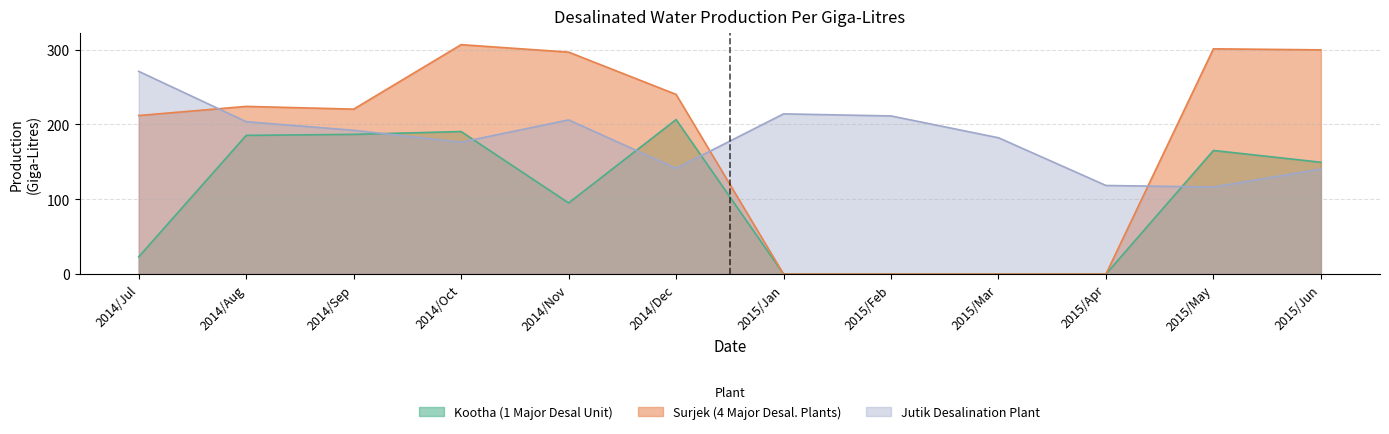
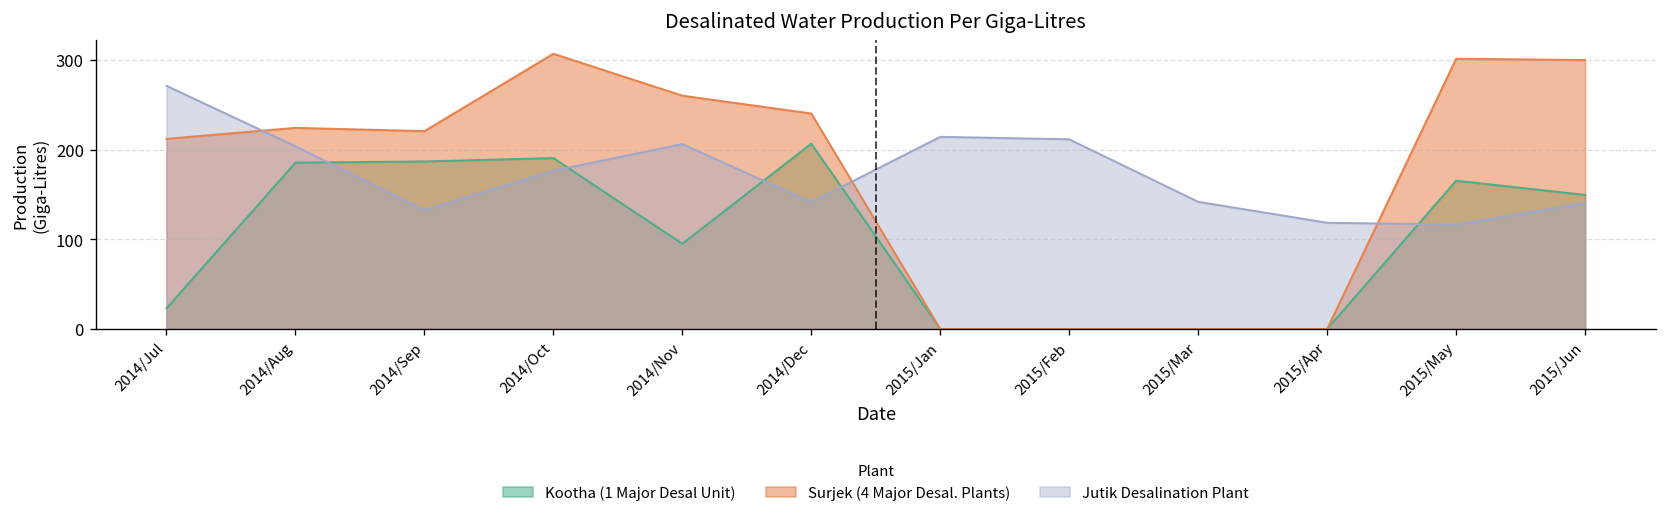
Jutik Desalination Plant, 2014/Sep: 190 -> 130
Surjek (4 Major Desal. Plants), 2014/Nov: 300 -> 260
Jutik Desalination Plant, 2015/Mar: 180 -> 140
